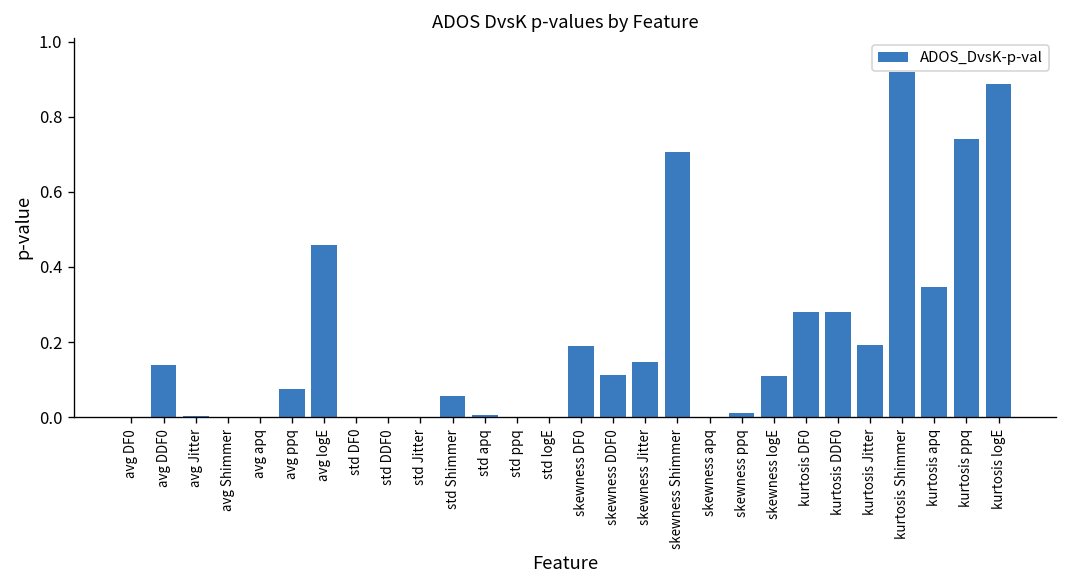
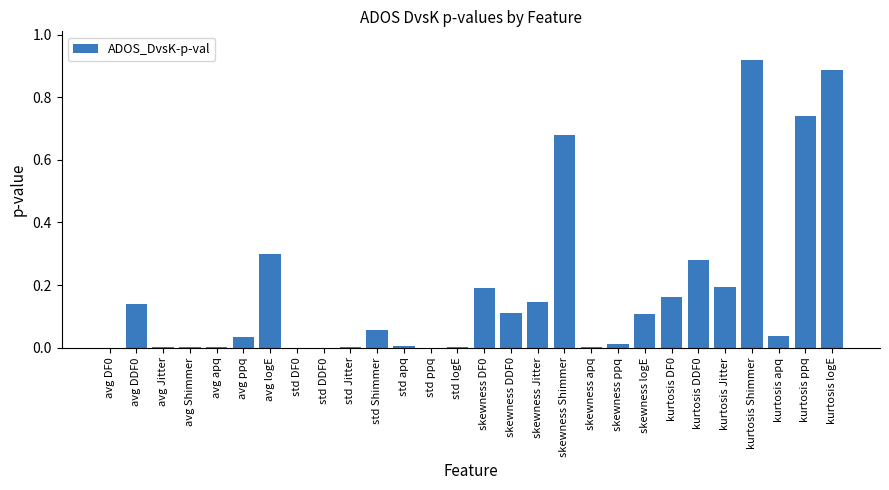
avg ppq: 0.07 -> 0.04
avg logE: 0.46 -> 0.30
skewness Shimmer: 0.70 -> 0.68
kurtosis DF0: 0.28 -> 0.16
kurtosis apq: 0.35 -> 0.04
